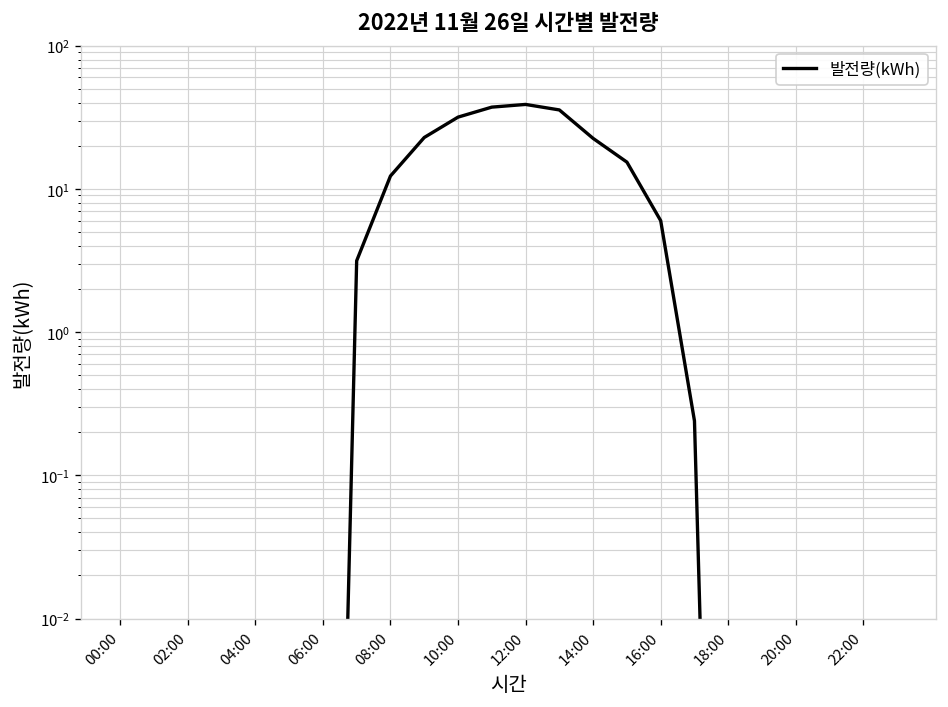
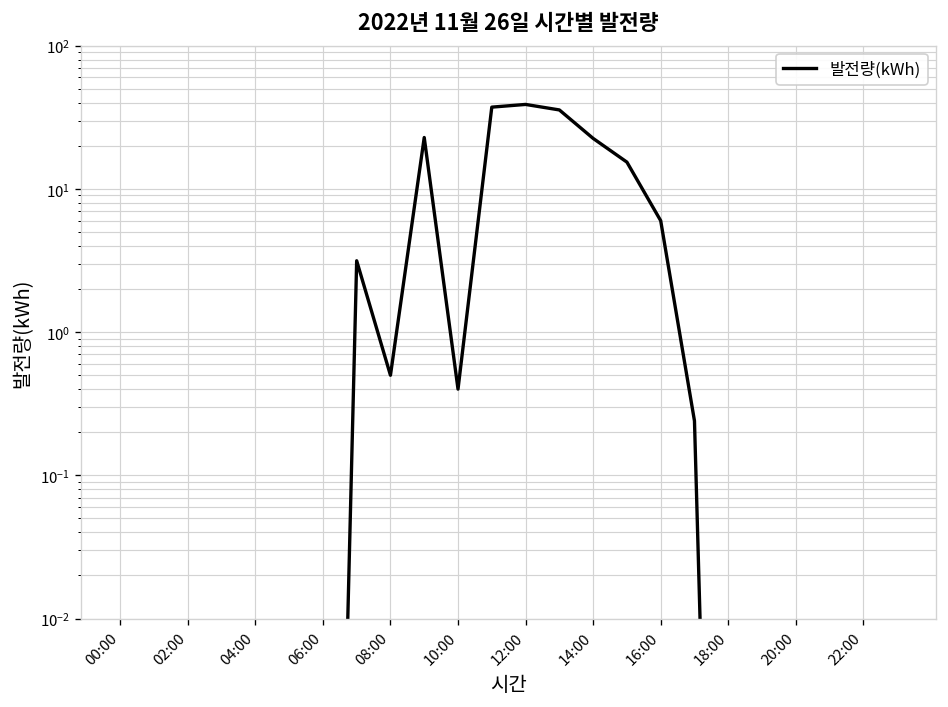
08:00: 12 -> 0.50
10:00: 32 -> 0.40
